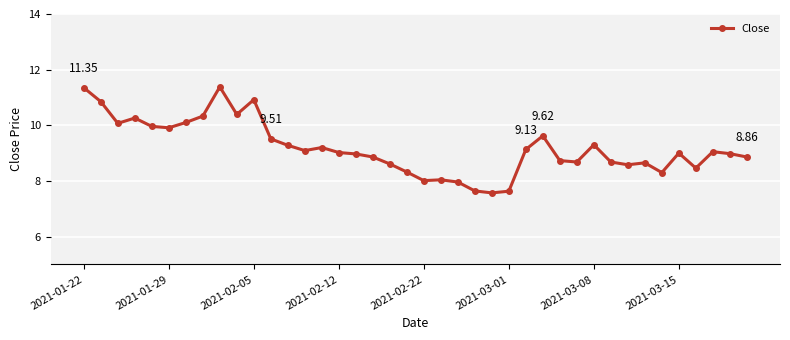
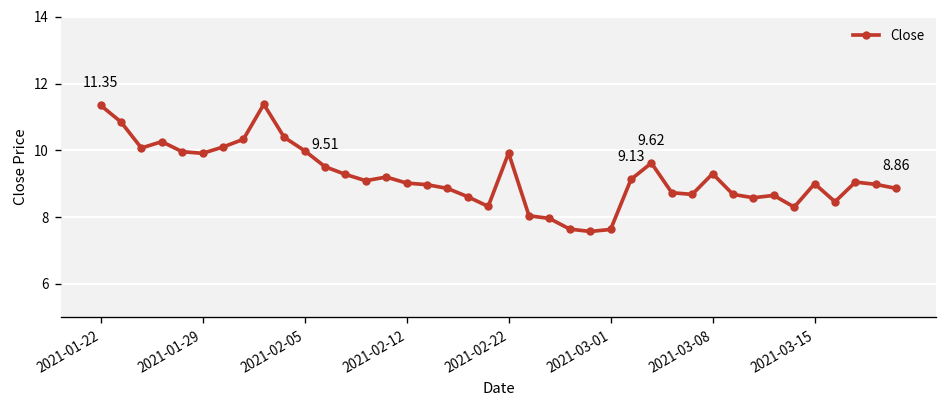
2021-02-05: 10.9 -> 10.0
2021-02-22: 8.0 -> 9.9
